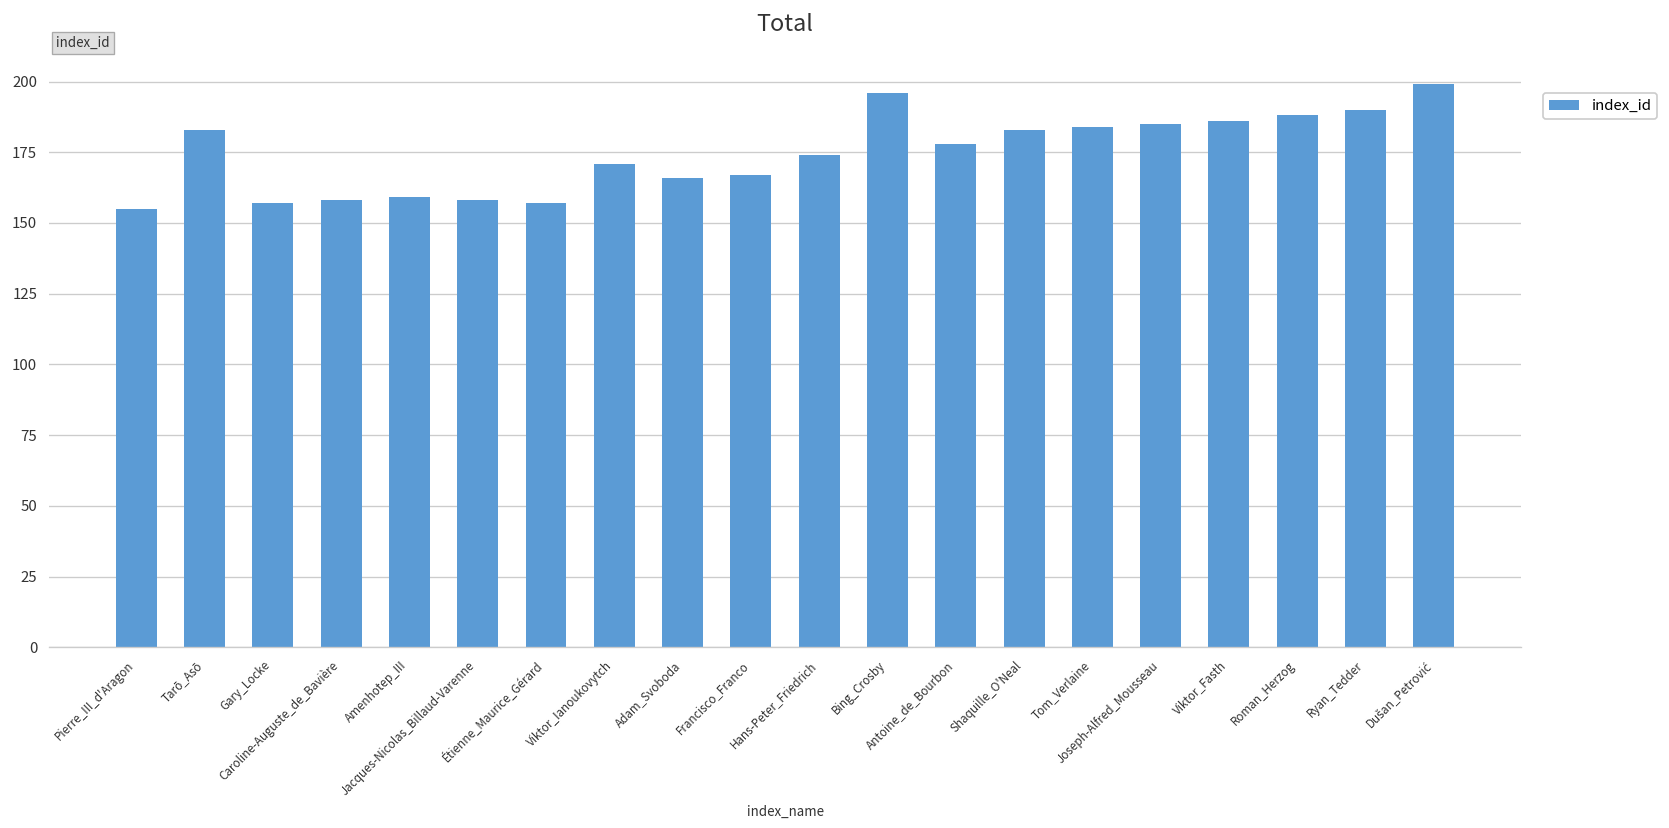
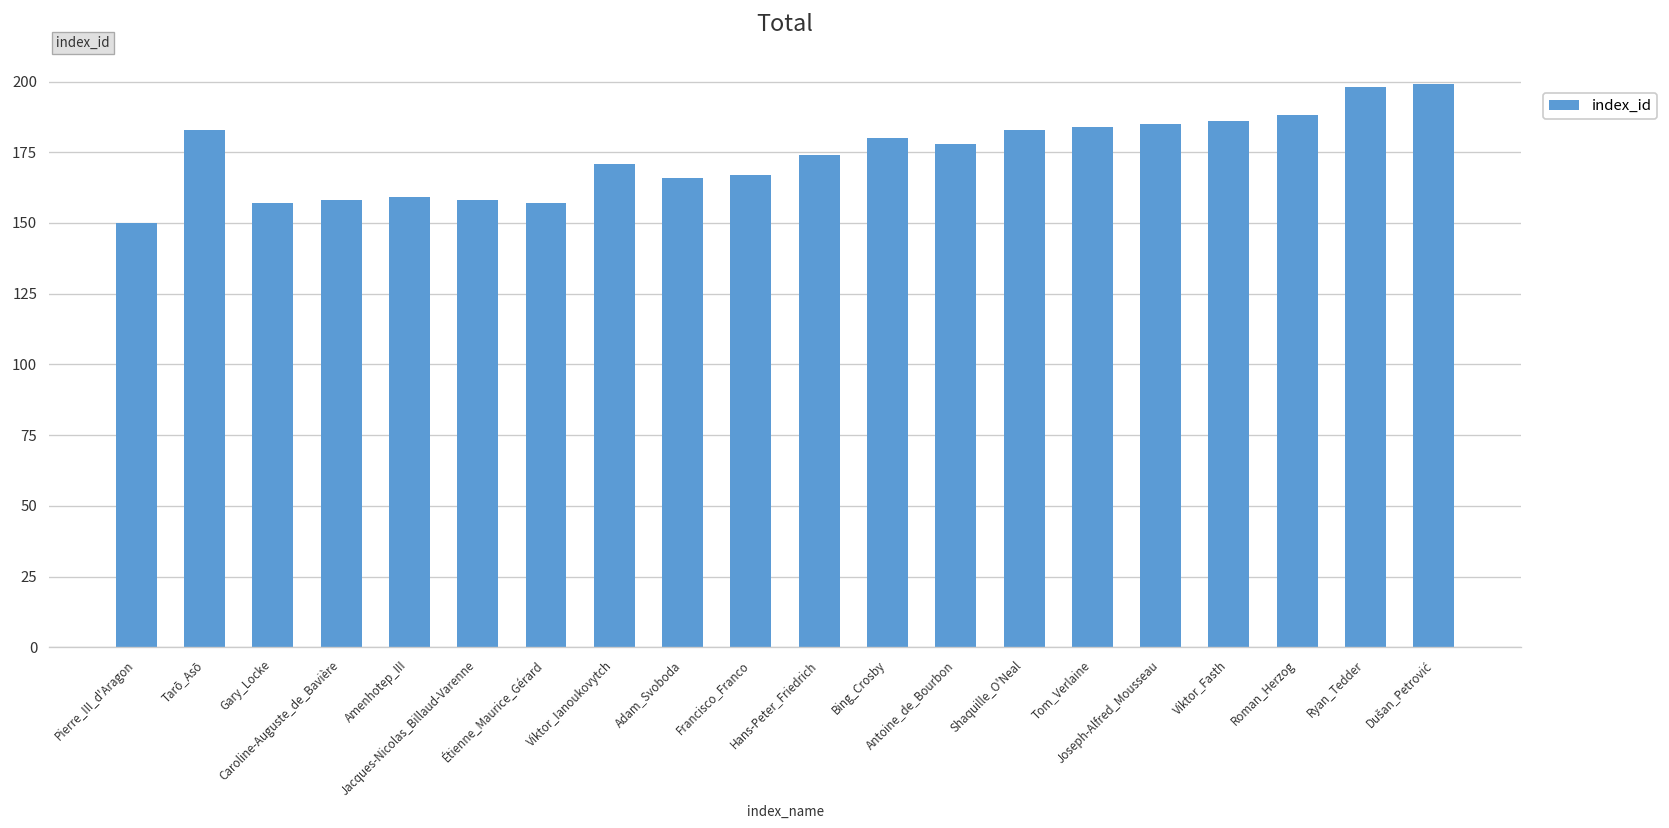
Pierre_III_d'Aragon: 155 -> 150
Bing_Crosby: 196 -> 180
Ryan_Tedder: 190 -> 198
